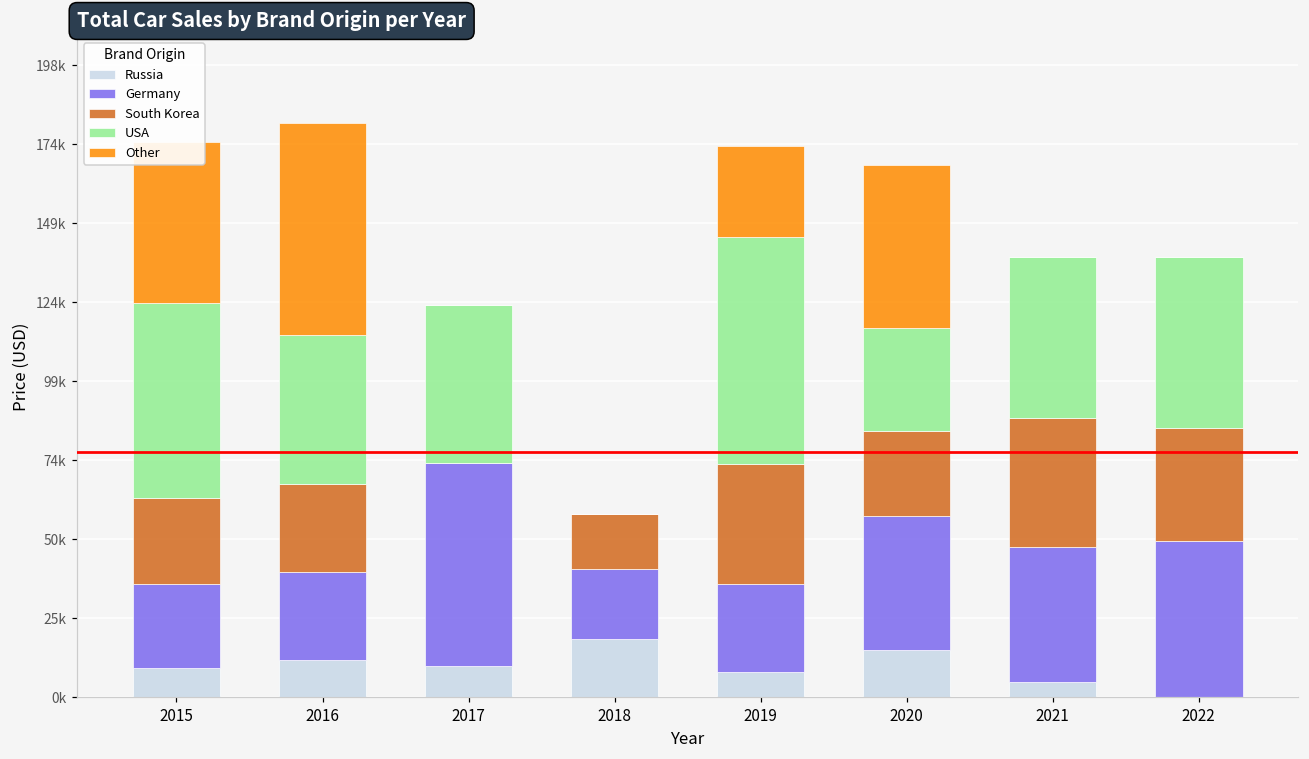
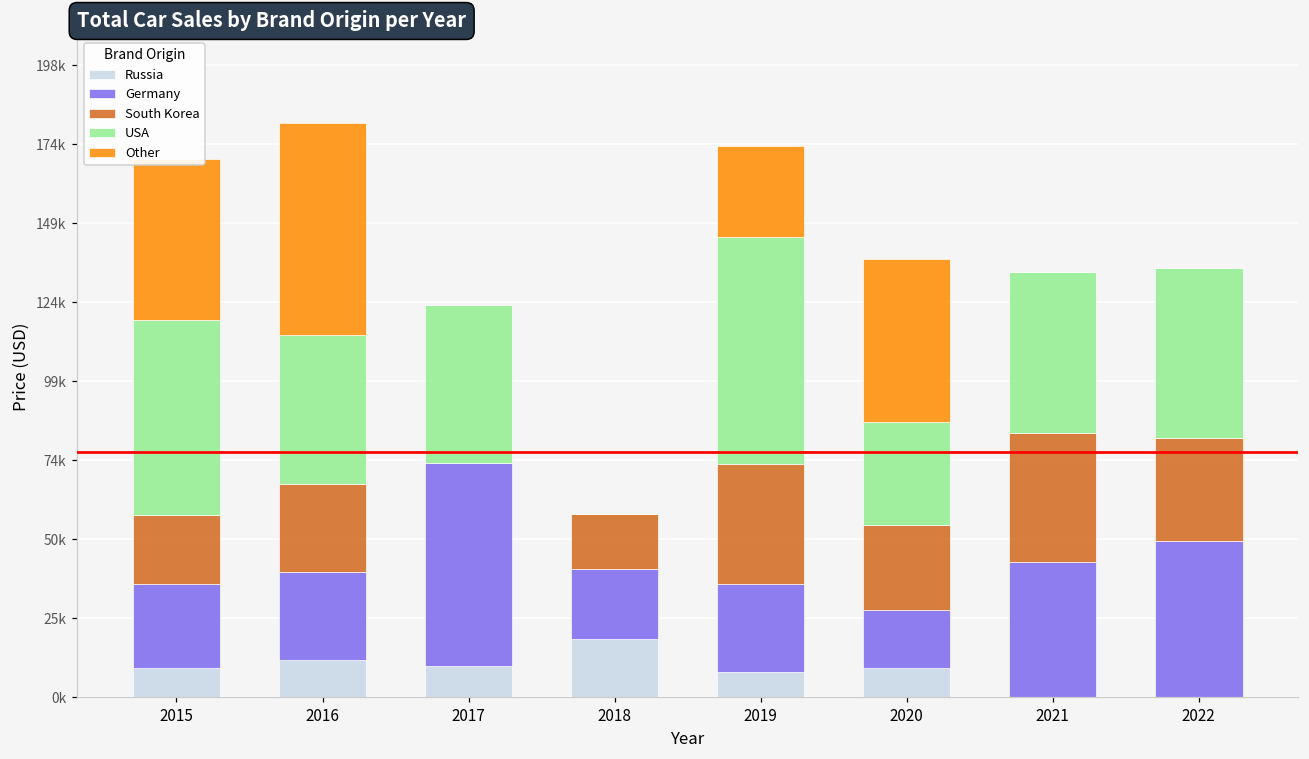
South Korea, 2015: 27000 -> 22000
Russia, 2020: 15000 -> 9000
Germany, 2020: 42000 -> 18000
Russia, 2021: 5000 -> 0
South Korea, 2022: 36000 -> 32000
